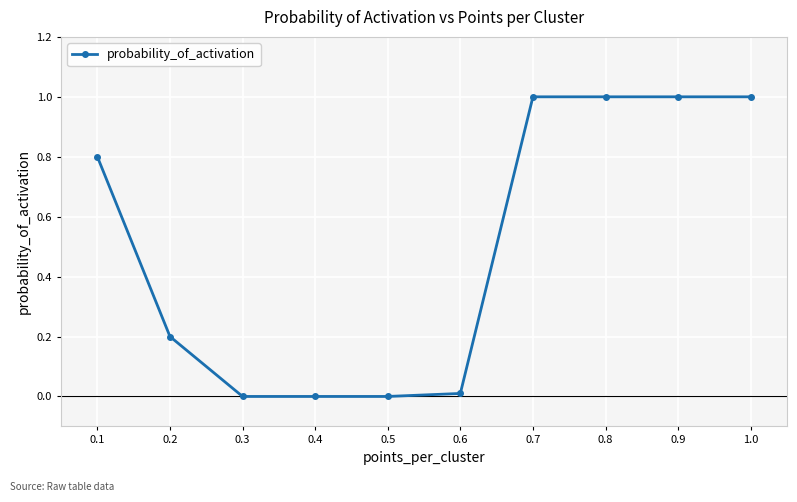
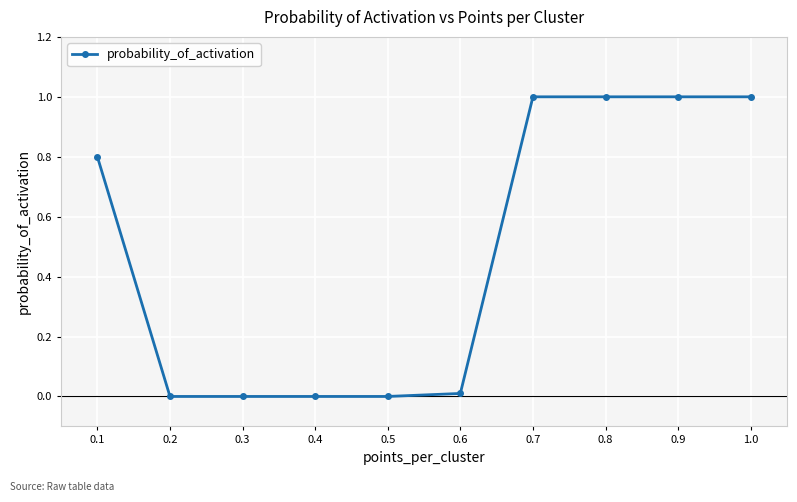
0.2: 0.2 -> 0.0
